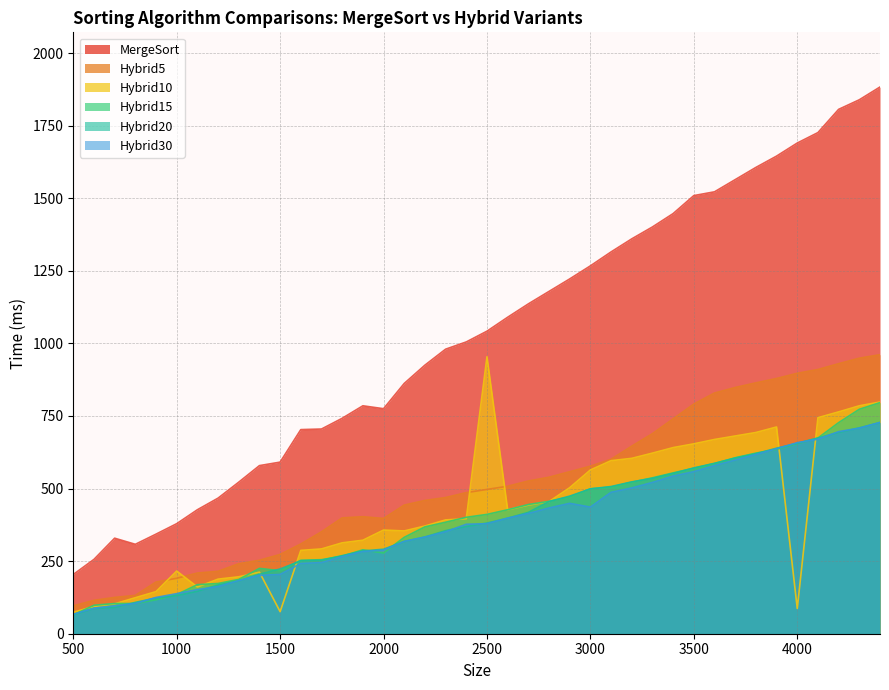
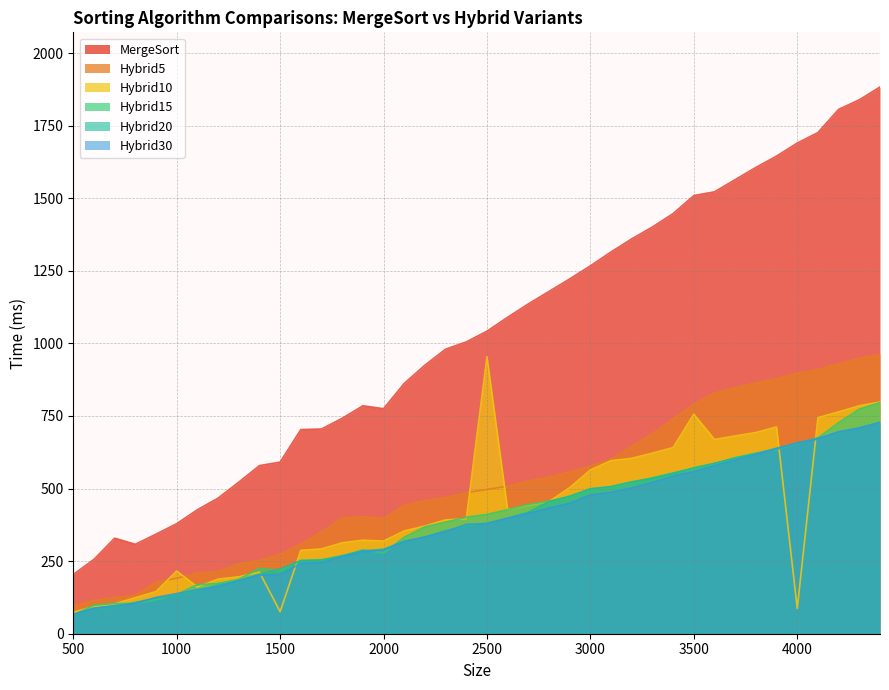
Hybrid10, 2000: 360 -> 320
Hybrid30, 3000: 440 -> 480
Hybrid10, 3500: 650 -> 760
